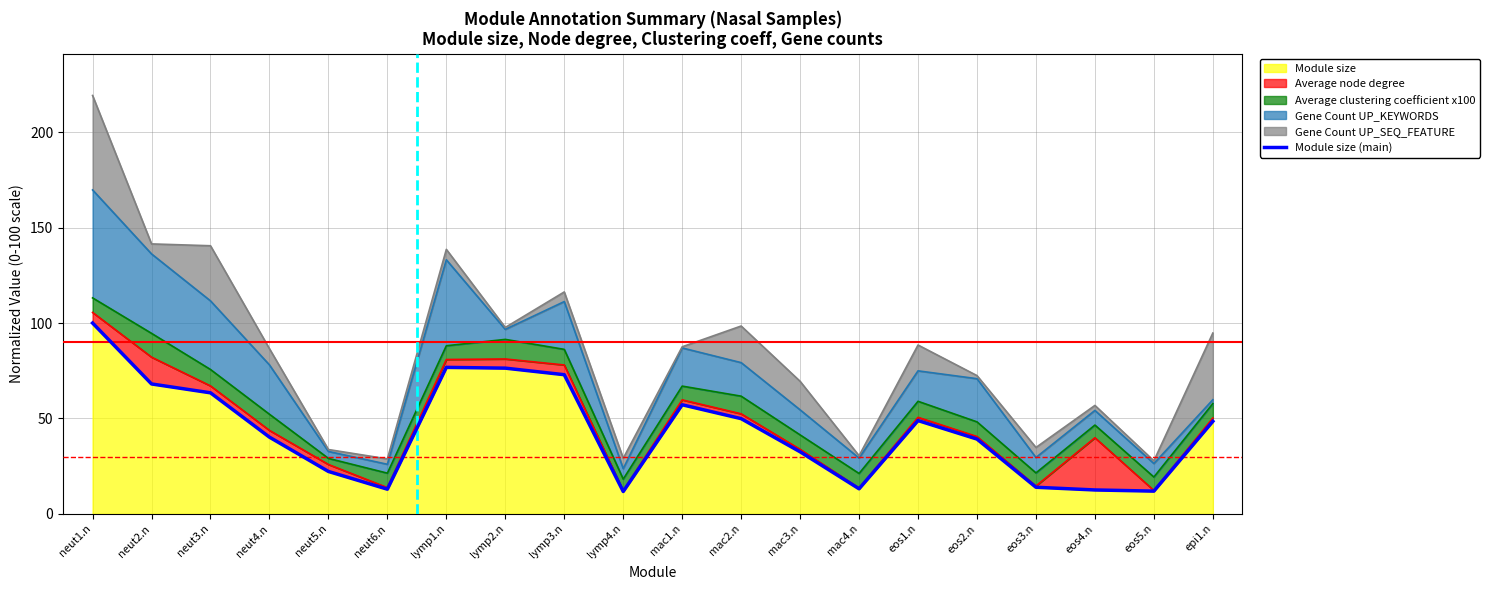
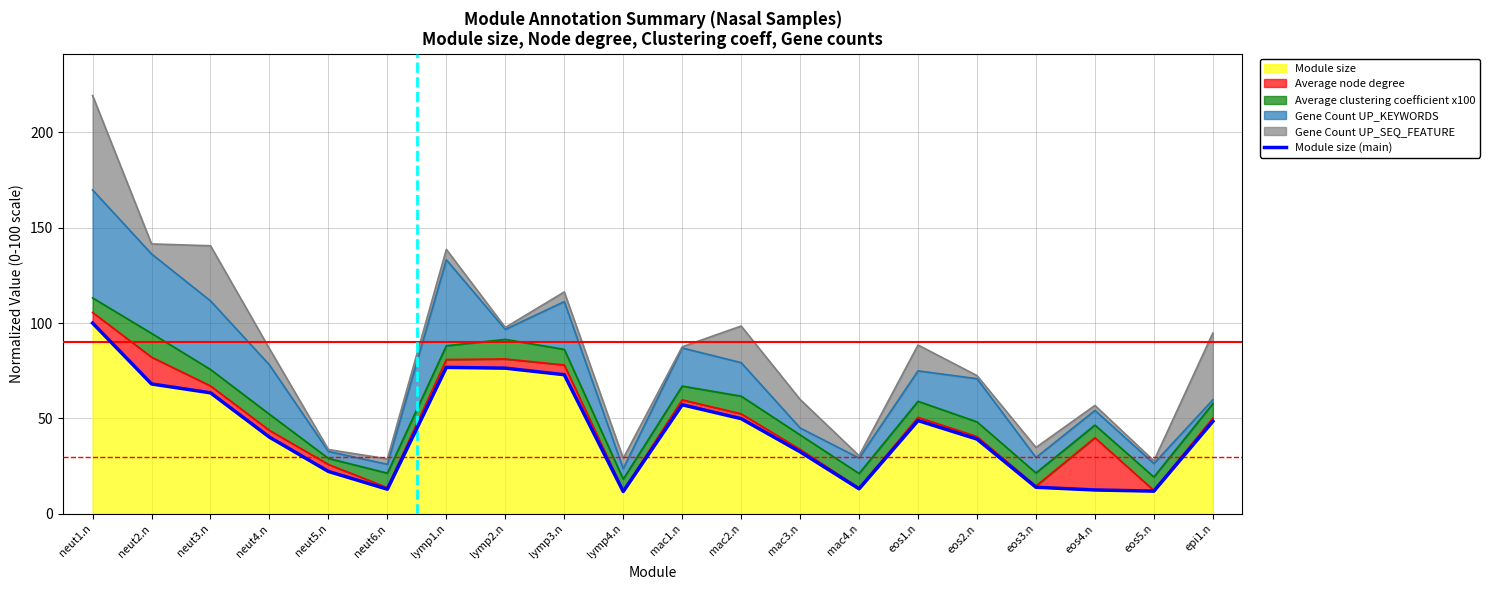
Gene Count UP_KEYWORDS, mac3.n: 13 -> 4
